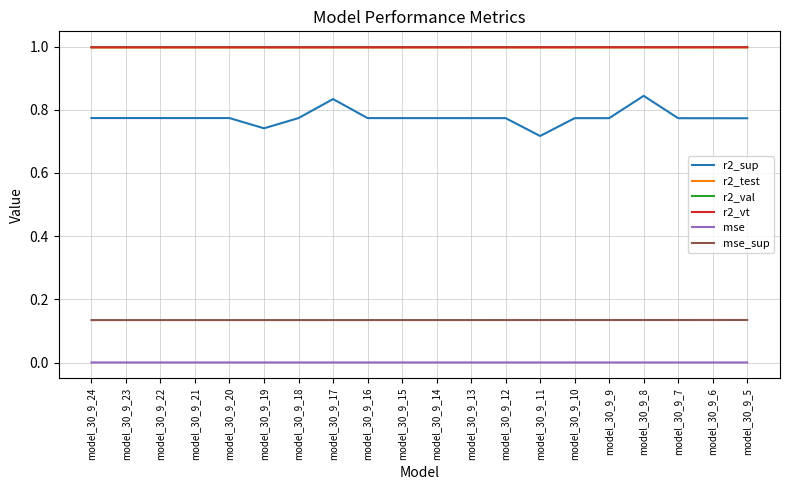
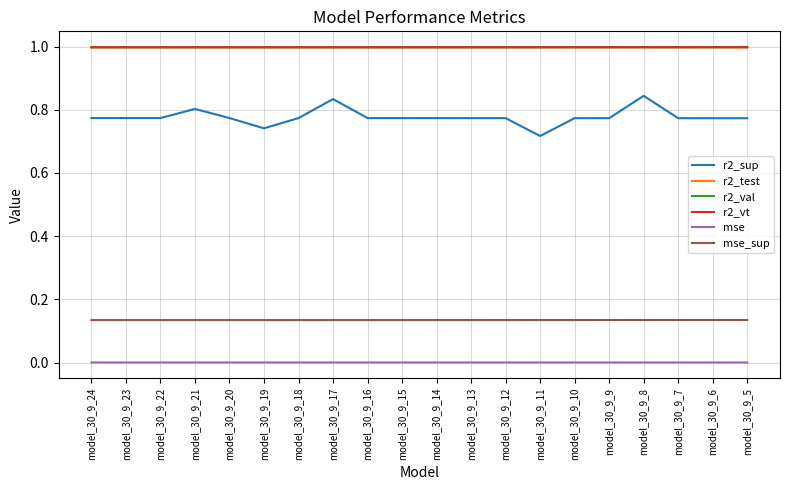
r2_sup, model_30_9_21: 0.77 -> 0.80
